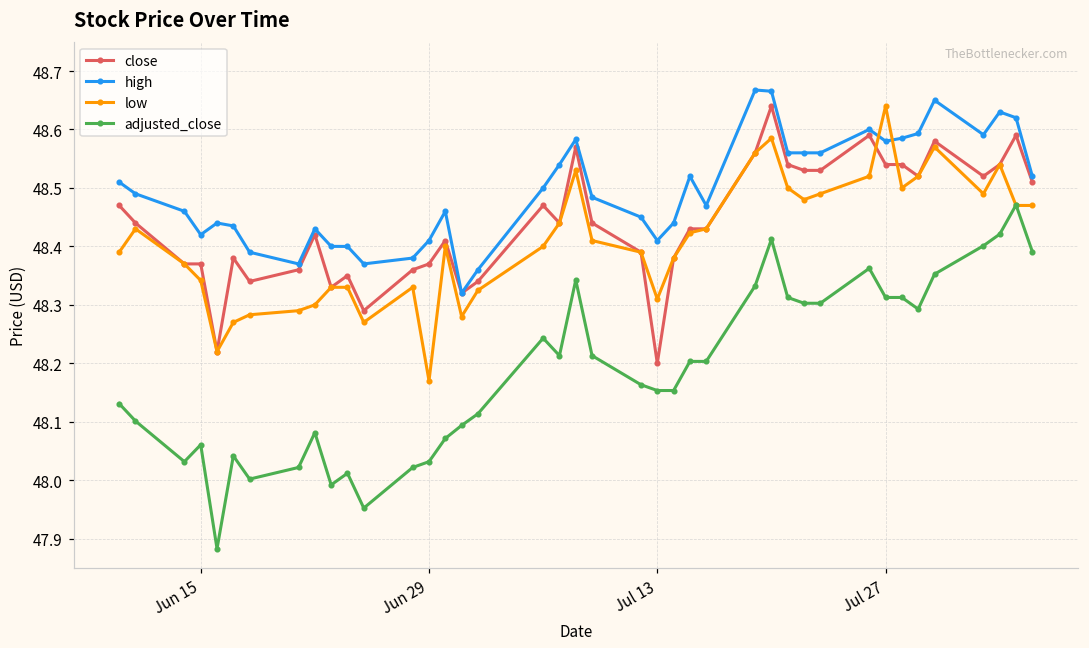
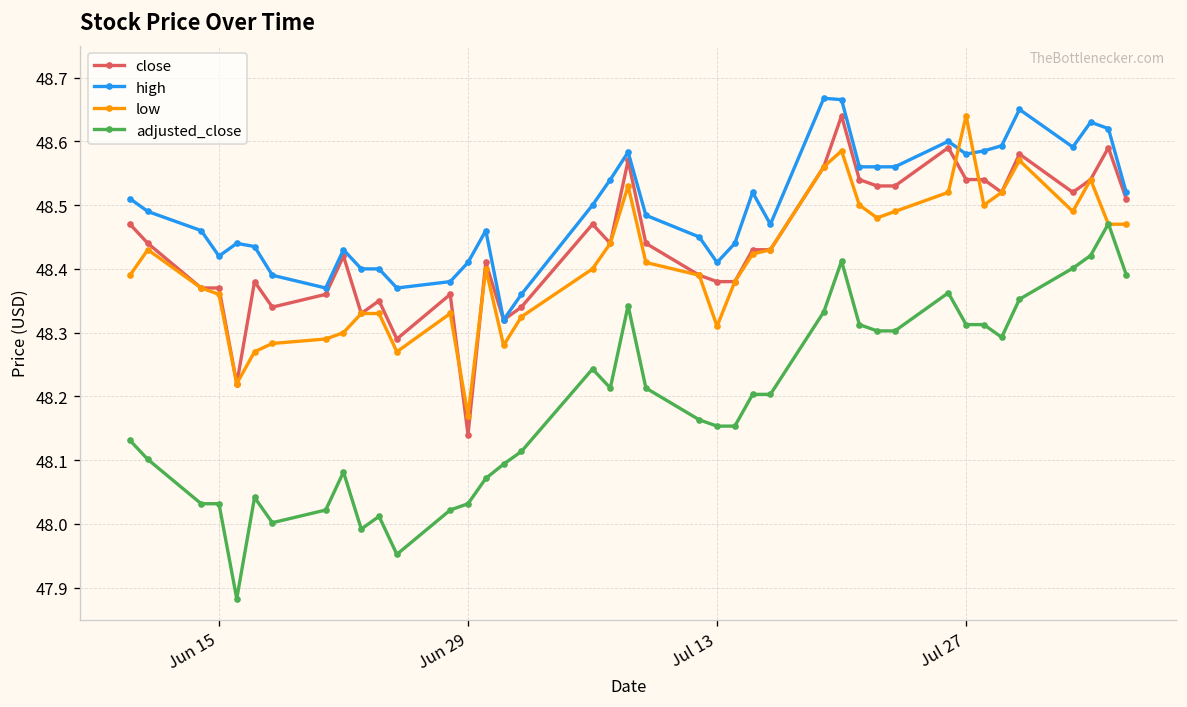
low, Jun 15: 48.34 -> 48.36
adjusted_close, Jun 15: 48.06 -> 48.03
close, Jun 29: 48.37 -> 48.14
close, Jul 13: 48.20 -> 48.38
